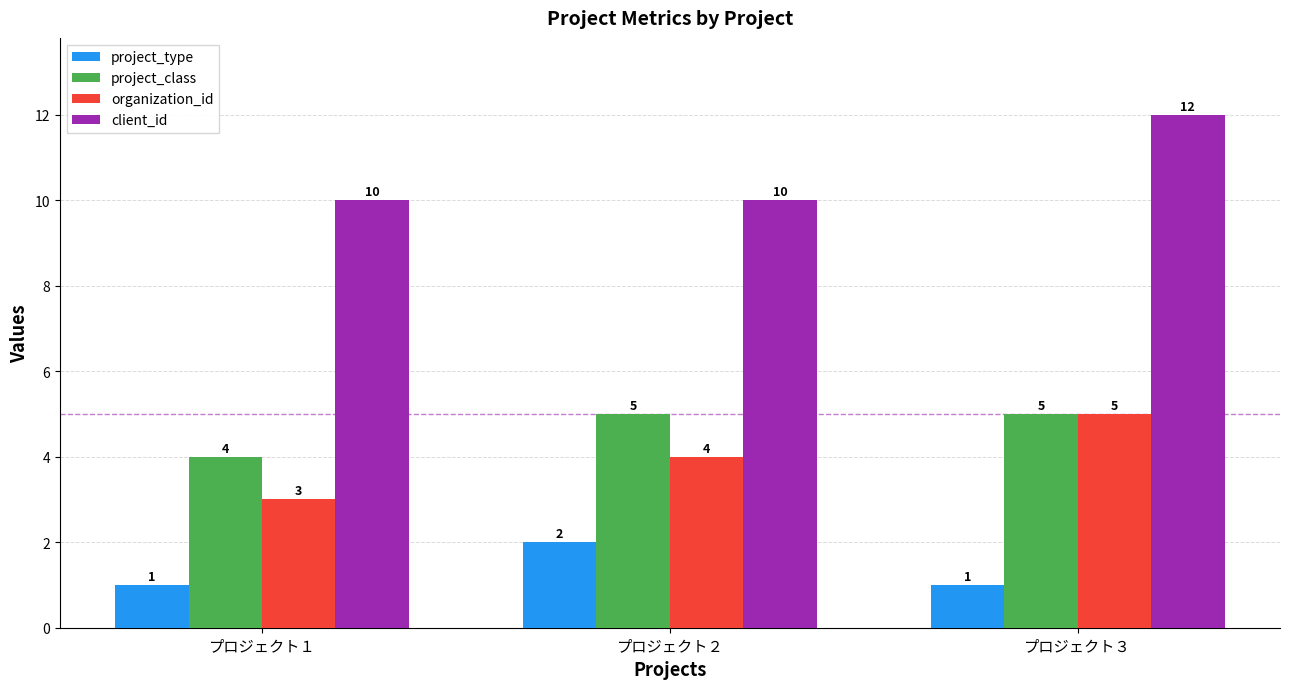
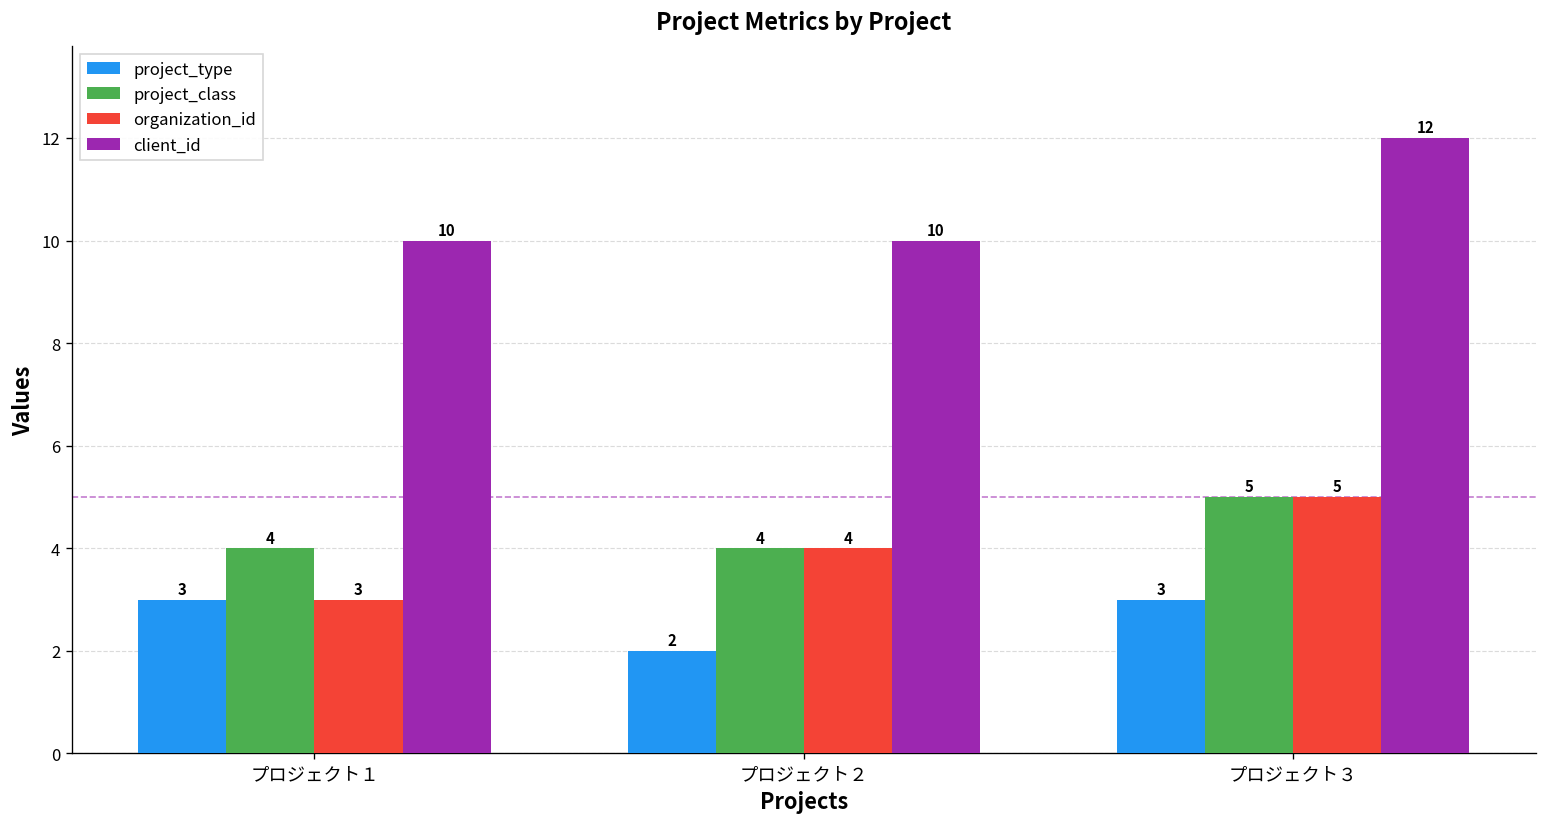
project_type, プロジェクト１: 1 -> 3
project_class, プロジェクト２: 5 -> 4
project_type, プロジェクト３: 1 -> 3
